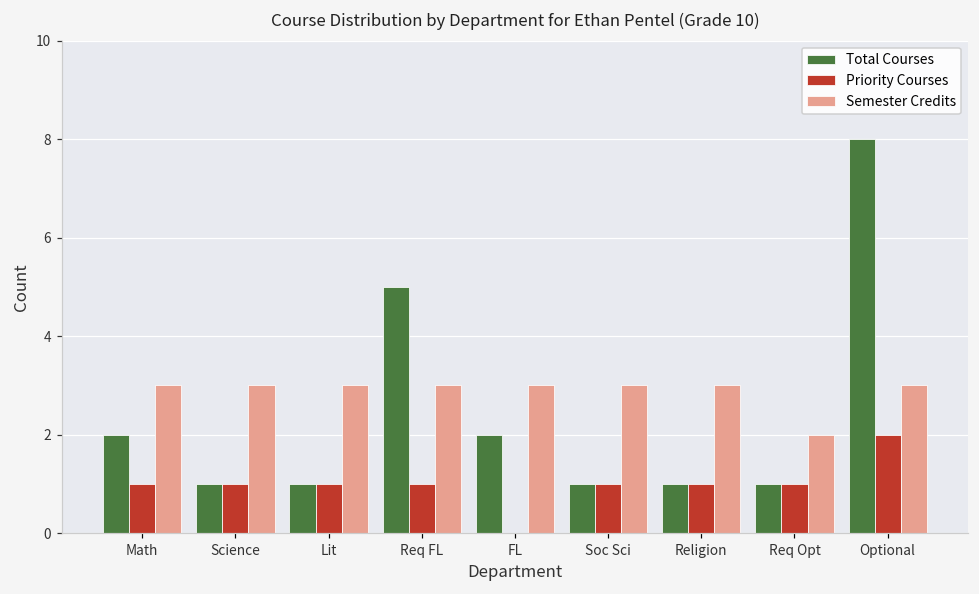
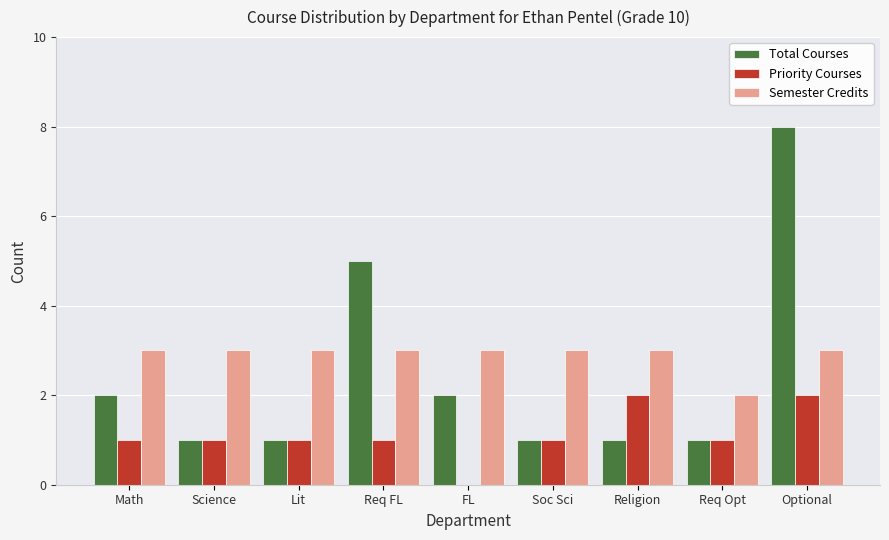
Priority Courses, Religion: 1 -> 2
